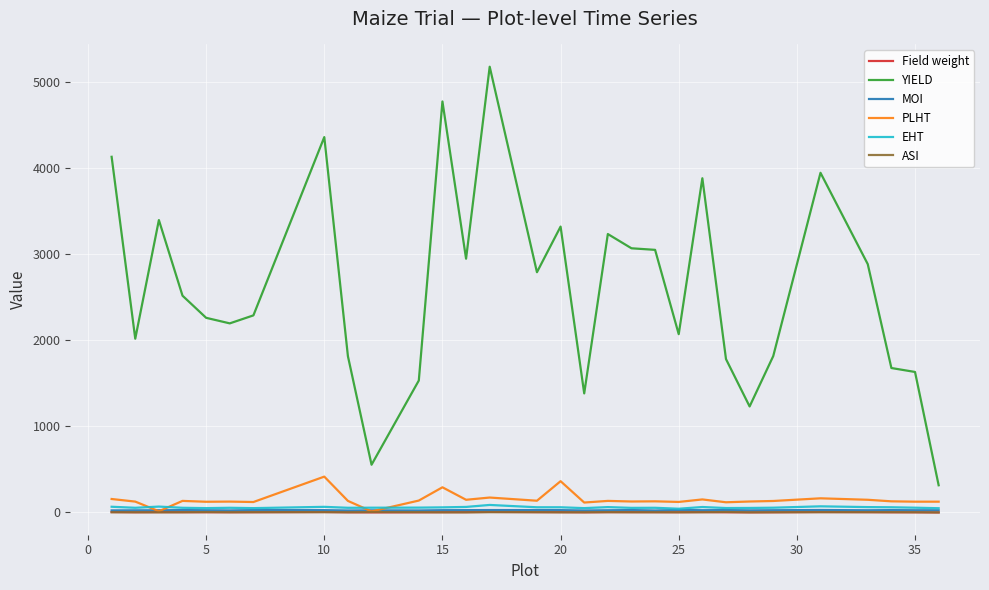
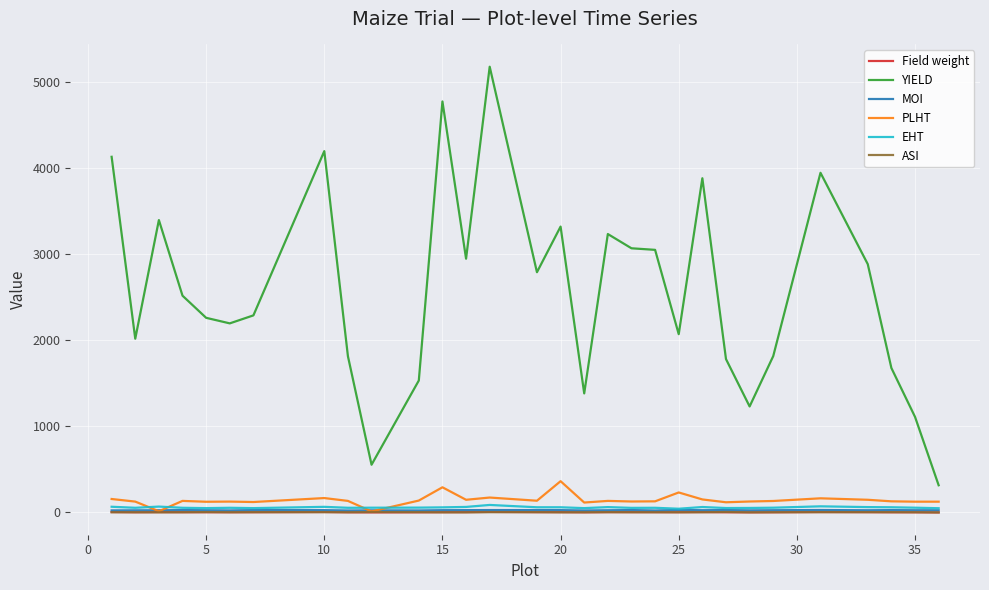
YIELD, 10: 4400 -> 4200
PLHT, 10: 400 -> 200
PLHT, 25: 100 -> 200
YIELD, 35: 1600 -> 1100
